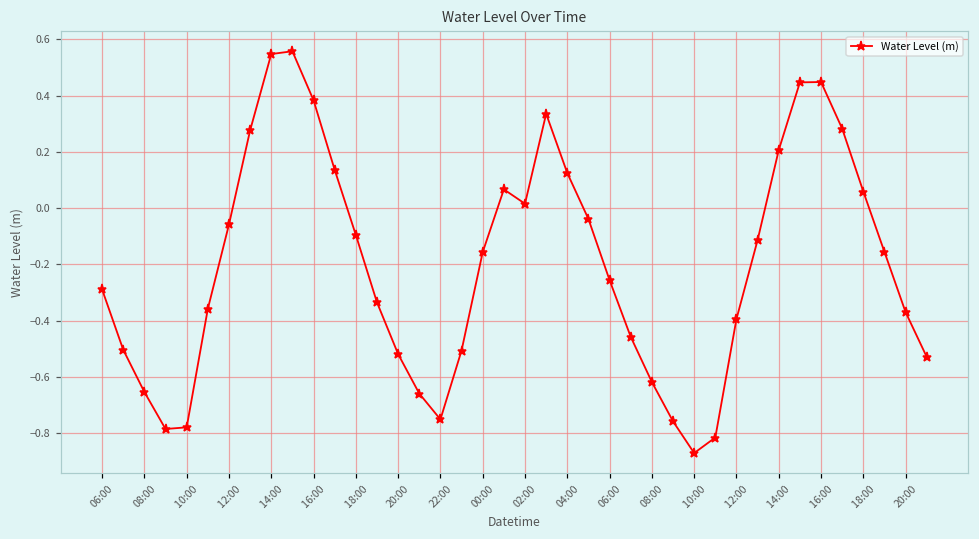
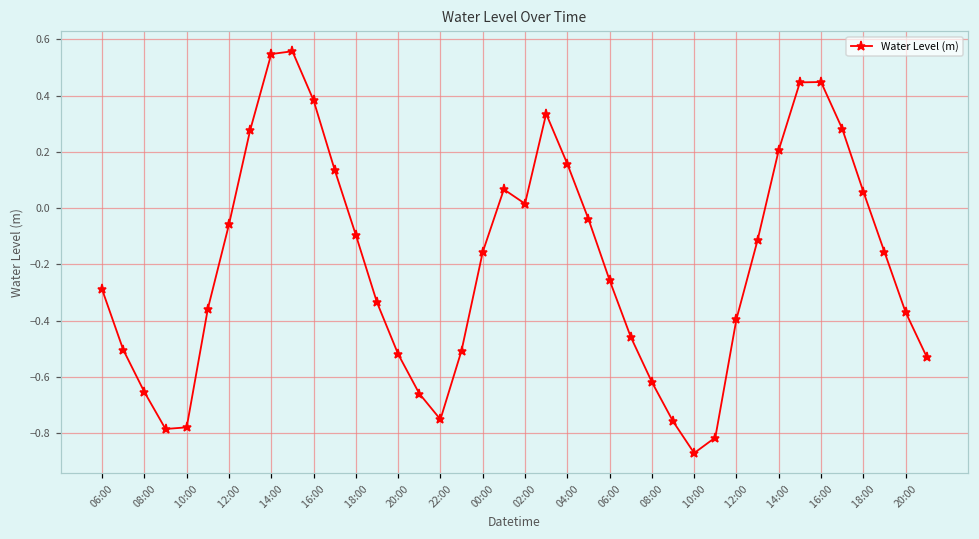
04:00: 0.12 -> 0.16
